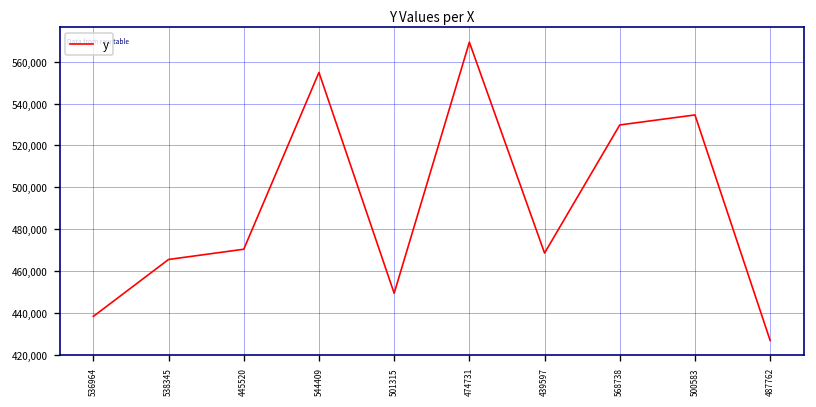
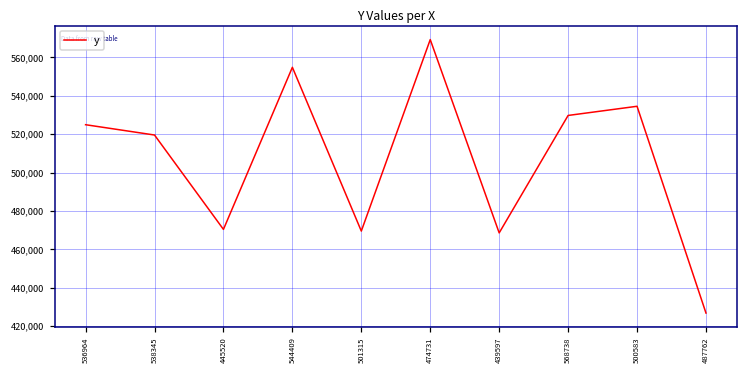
536964: 438,000 -> 525,000
538345: 466,000 -> 520,000
501315: 449,000 -> 470,000
